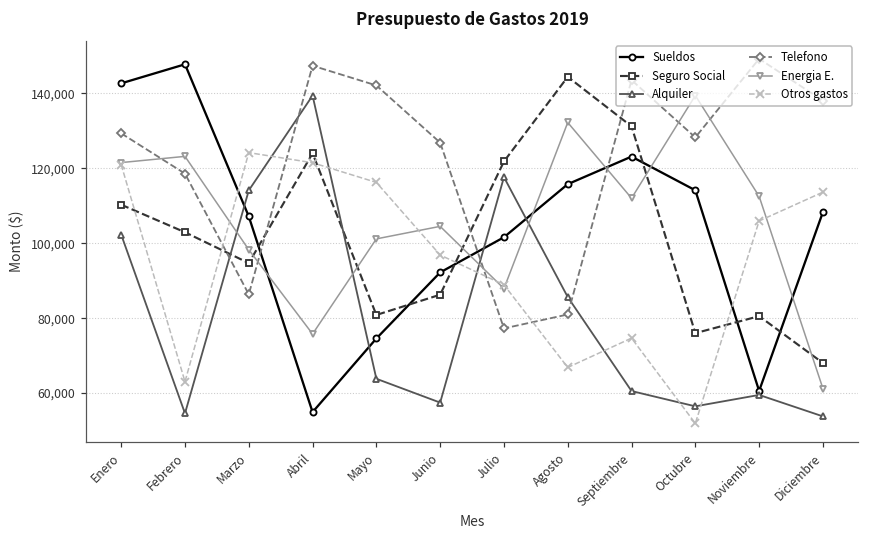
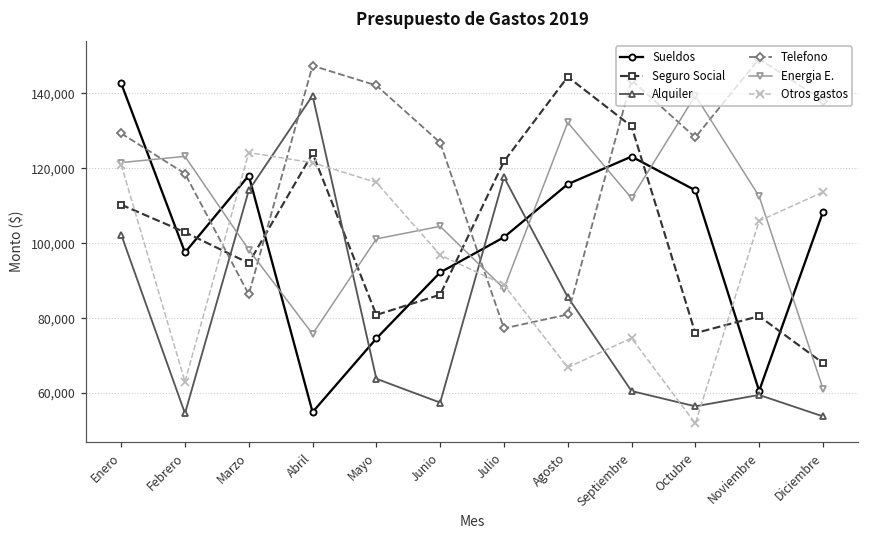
Sueldos, Febrero: 148,000 -> 98,000
Sueldos, Marzo: 107,000 -> 118,000
